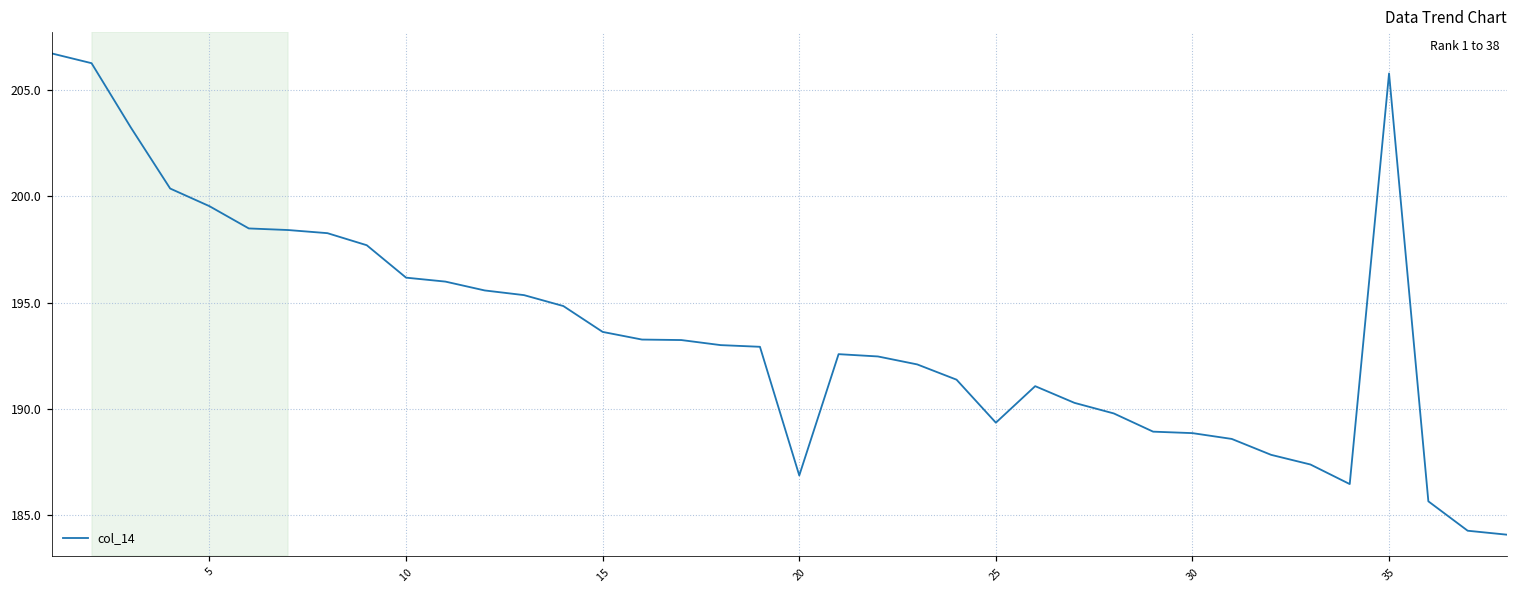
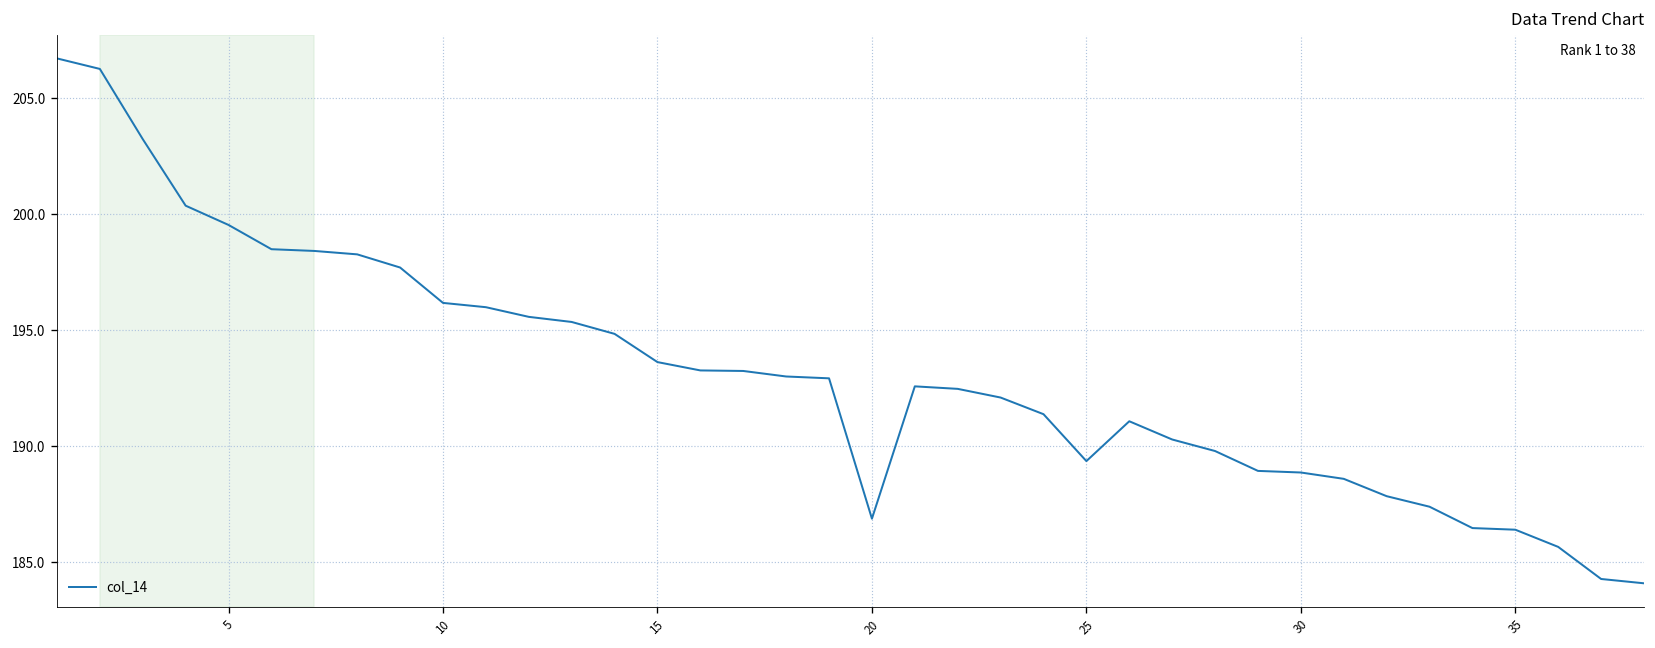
35: 205.8 -> 186.4
